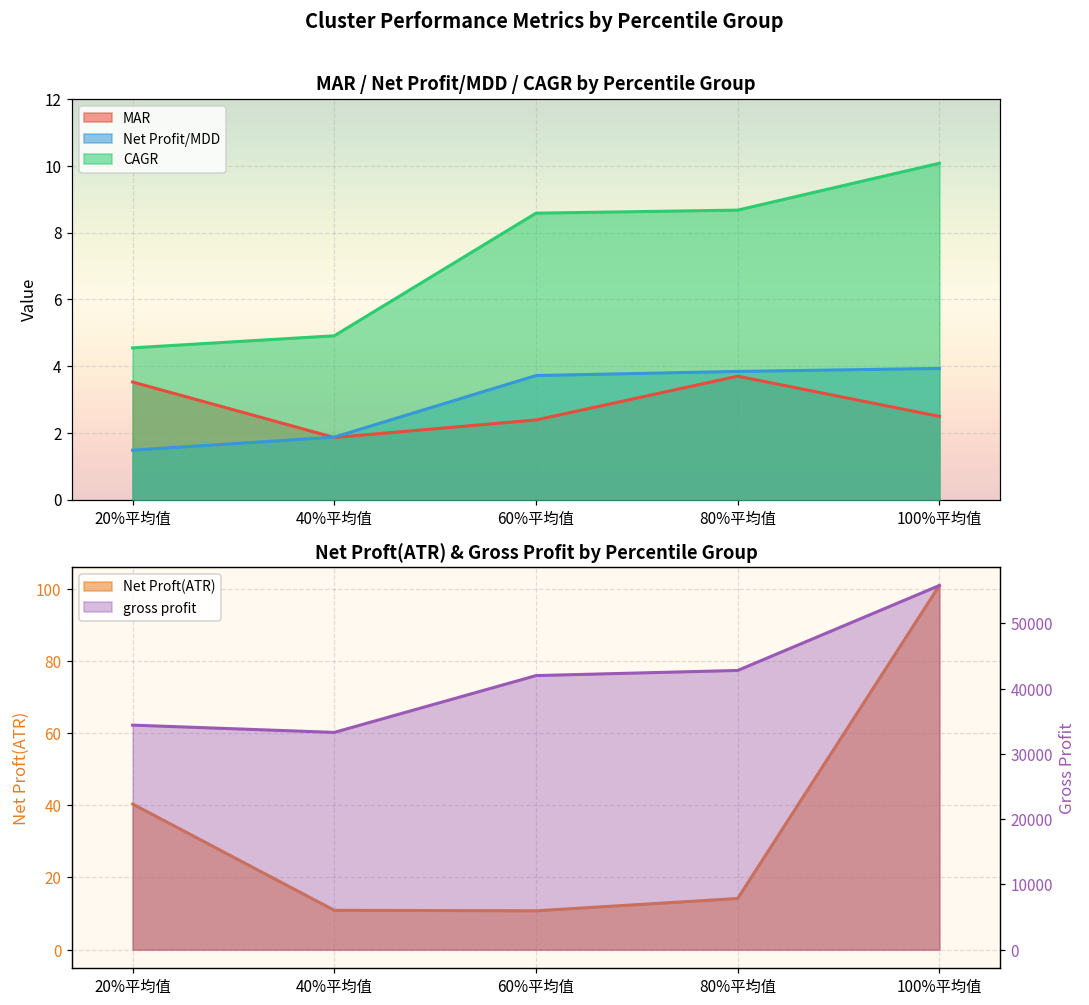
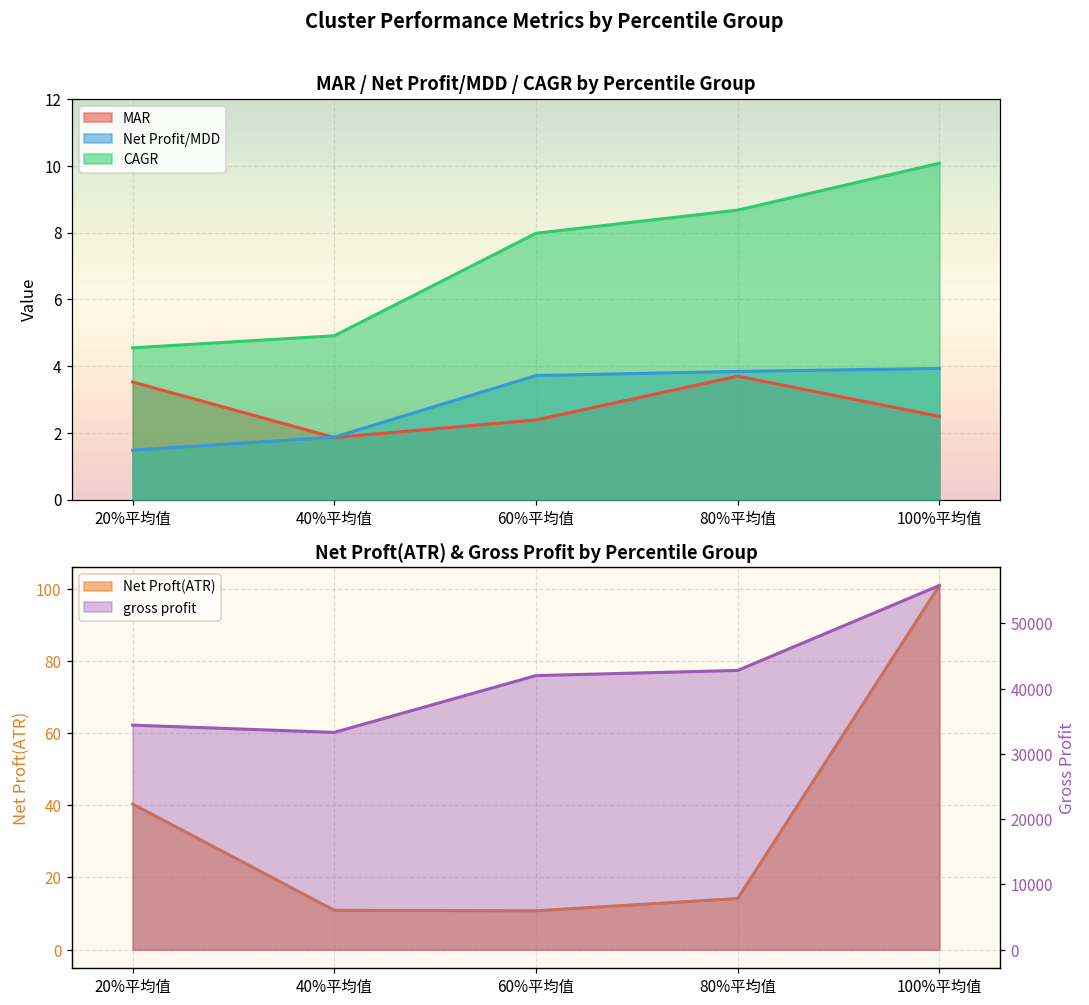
MAR / Net Profit/MDD / CAGR by Percentile Group, CAGR, 60%平均值: 8.6 -> 8.0
